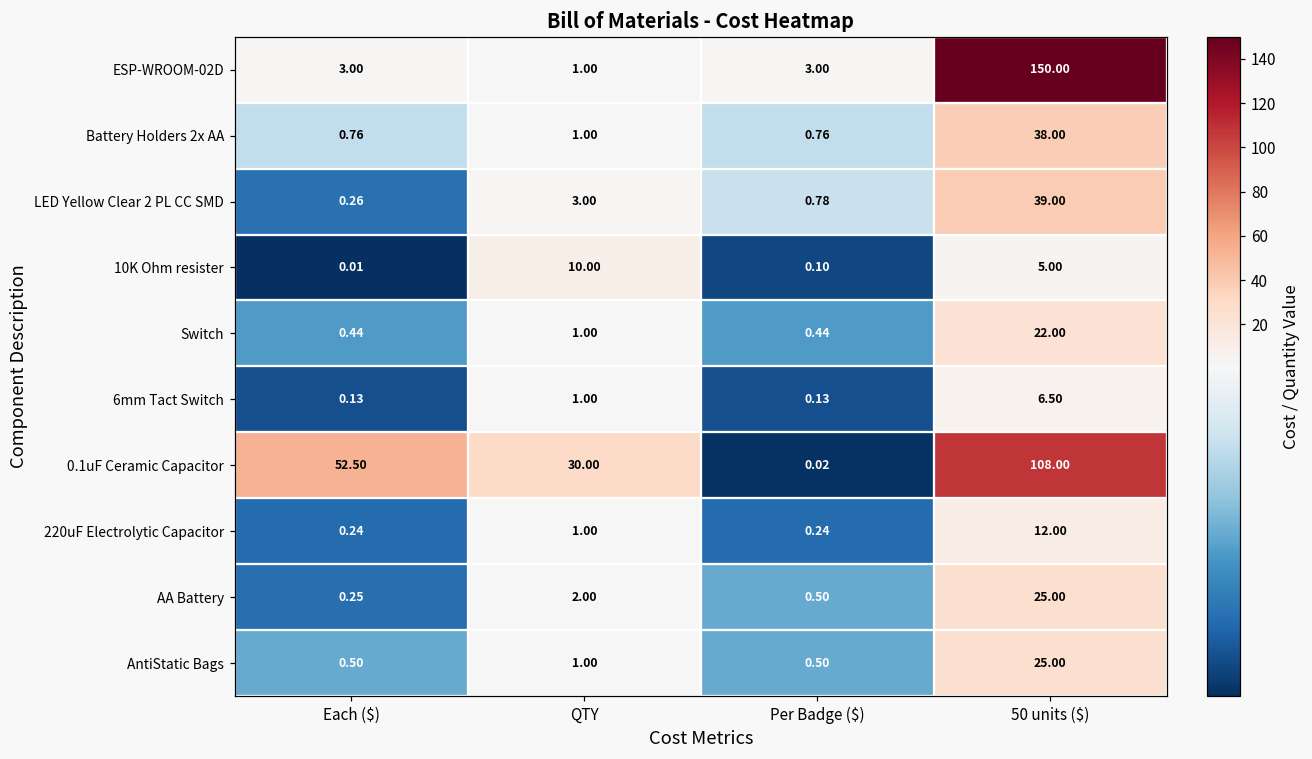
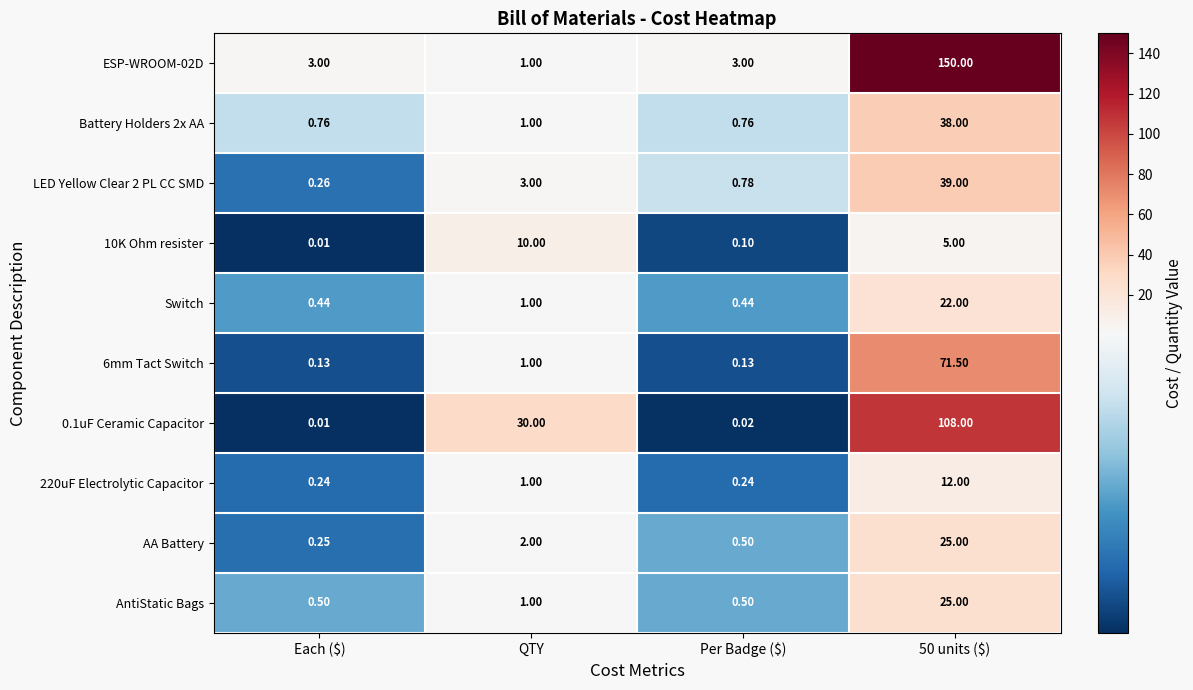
6mm Tact Switch, 50 units ($): 6.50 -> 71.50
0.1uF Ceramic Capacitor, Each ($): 52.50 -> 0.01
